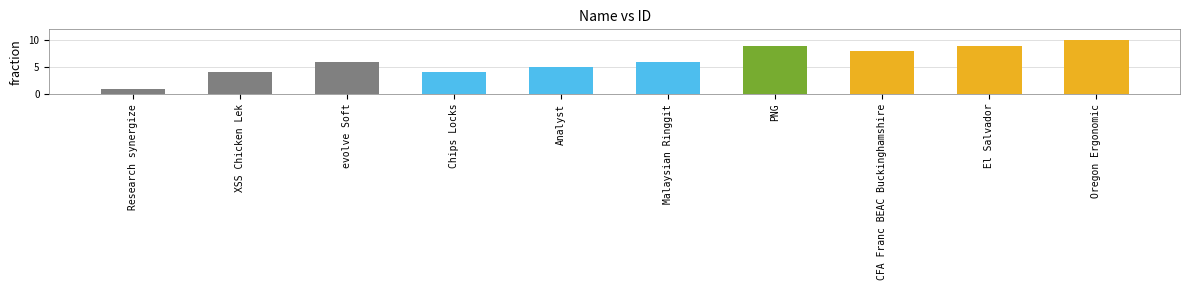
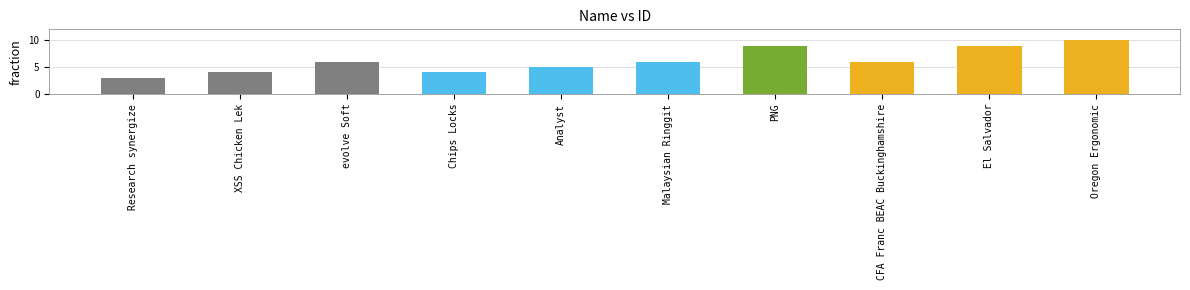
Research synergize: 1 -> 3
CFA Franc BEAC Buckinghamshire: 8 -> 6
